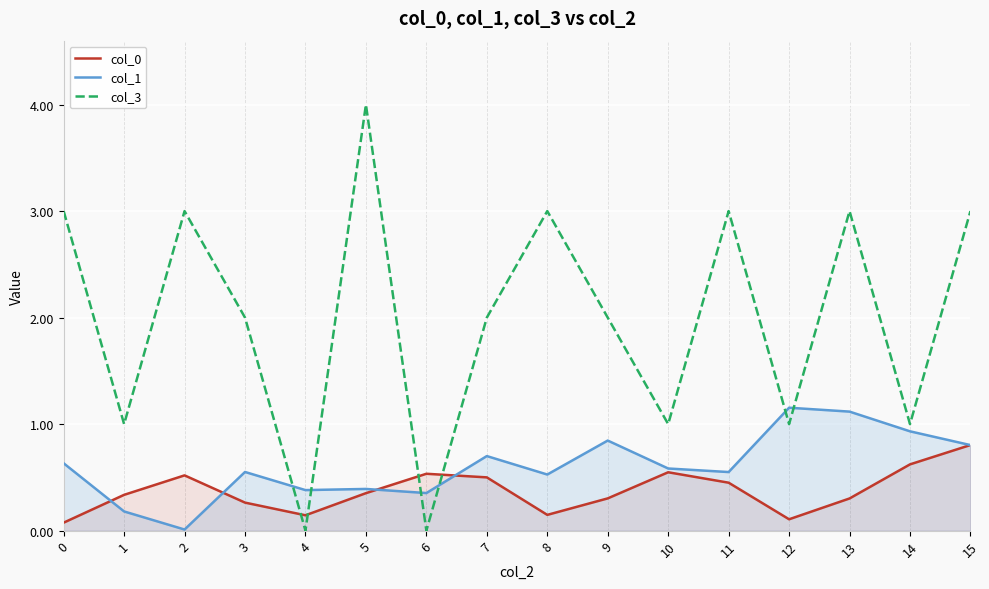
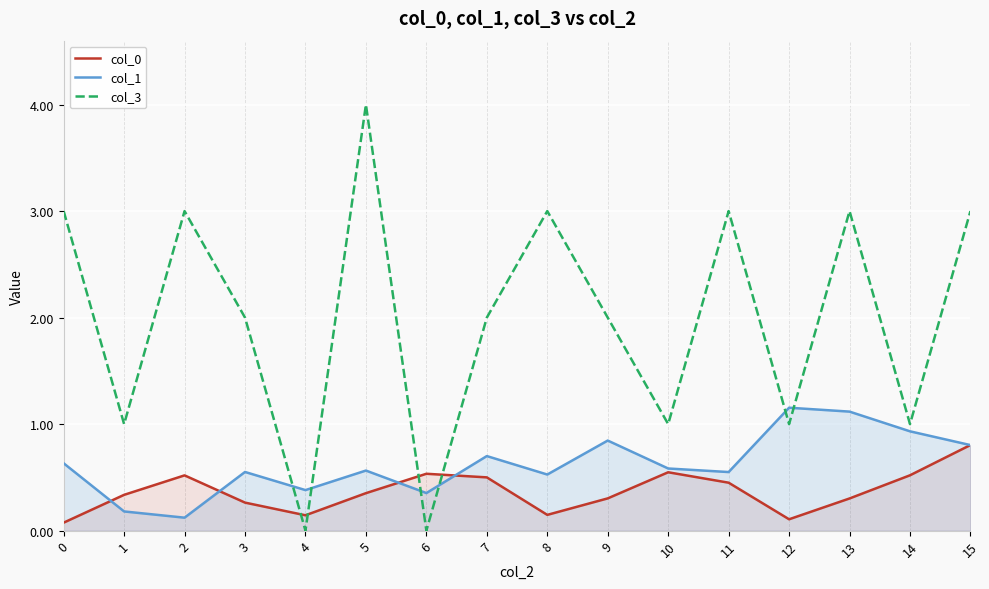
col_1, 2: 0.01 -> 0.12
col_1, 5: 0.39 -> 0.56
col_0, 14: 0.62 -> 0.52
